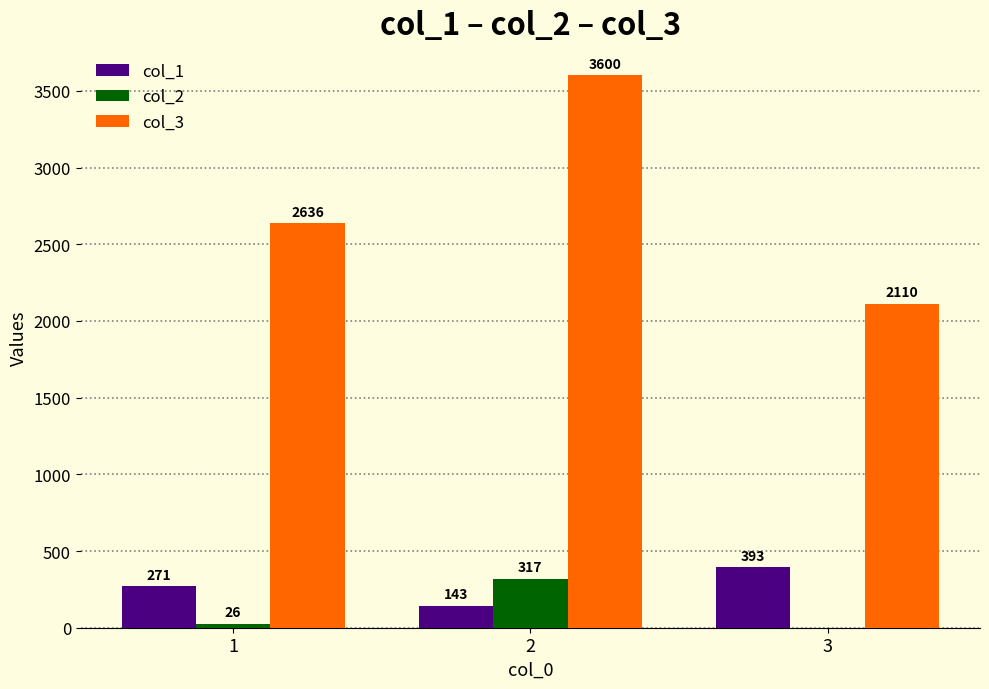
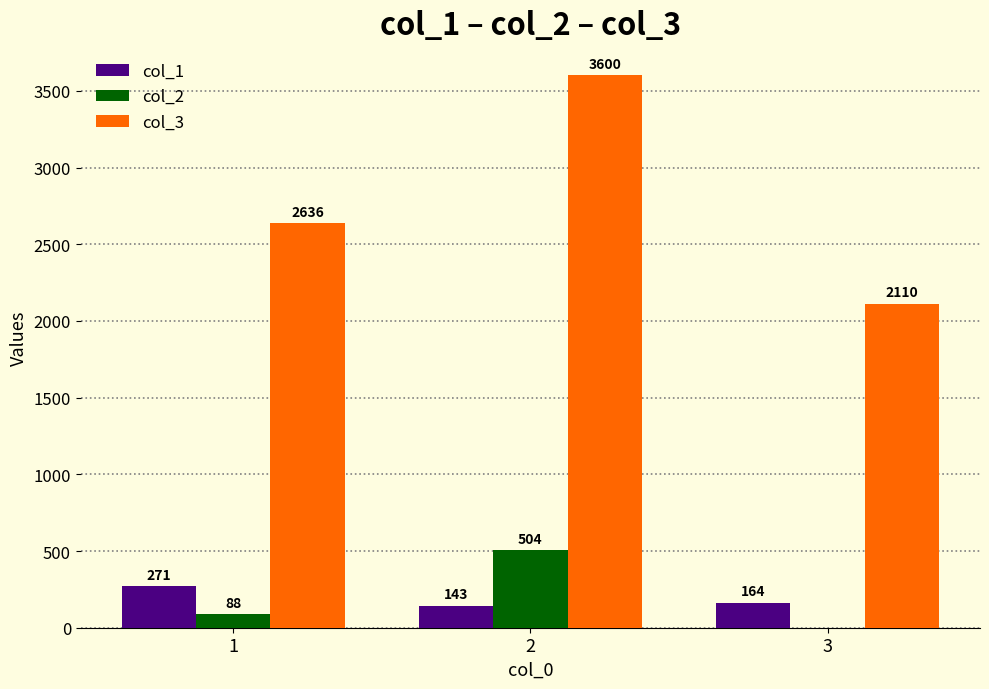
col_2, 1: 26 -> 88
col_2, 2: 317 -> 504
col_1, 3: 393 -> 164
